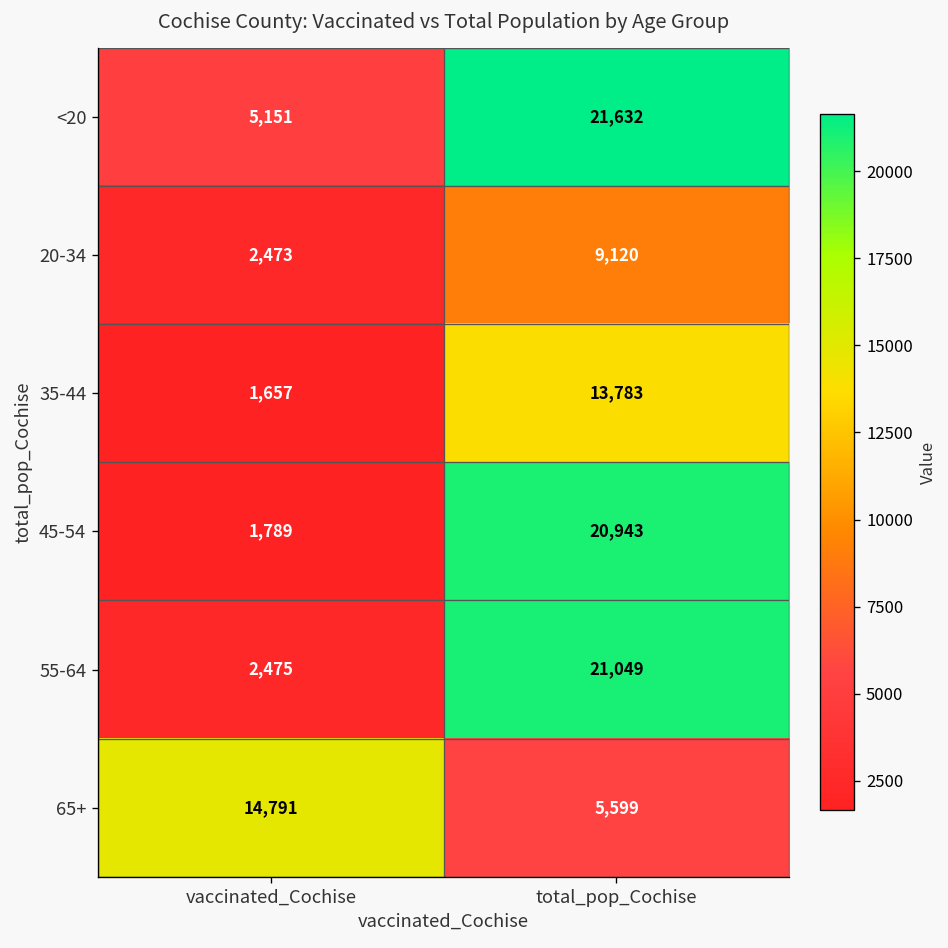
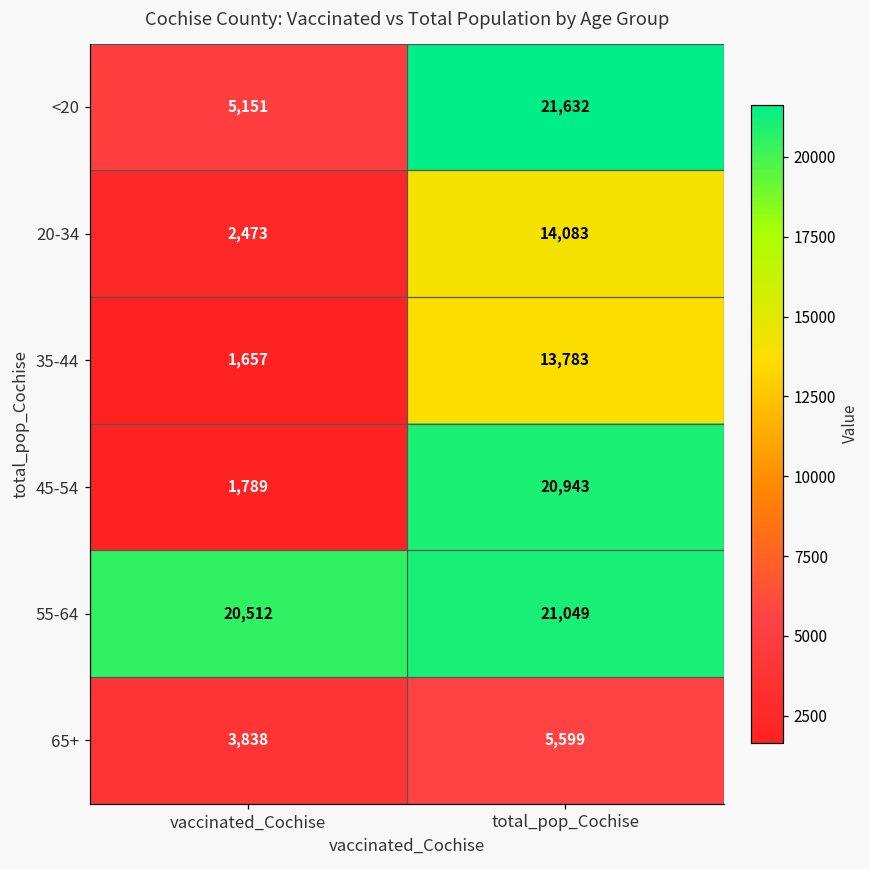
20-34, total_pop_Cochise: 9,120 -> 14,083
55-64, vaccinated_Cochise: 2,475 -> 20,512
65+, vaccinated_Cochise: 14,791 -> 3,838
